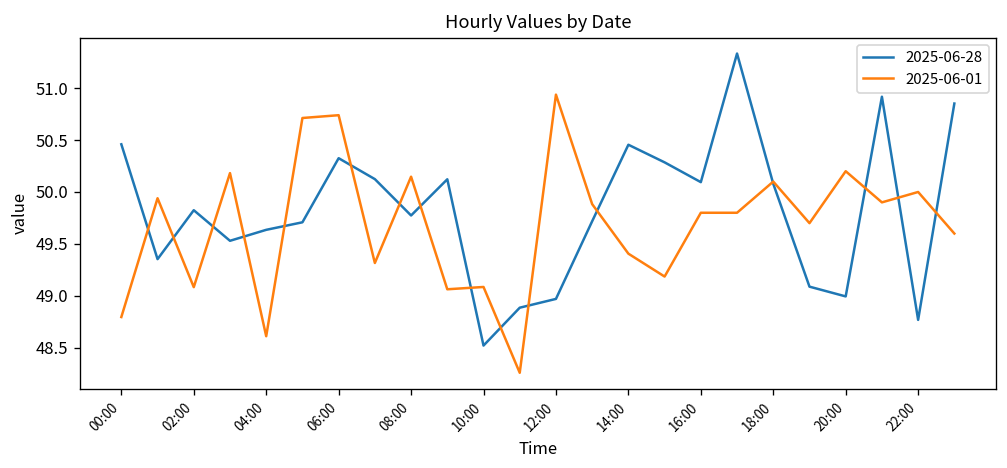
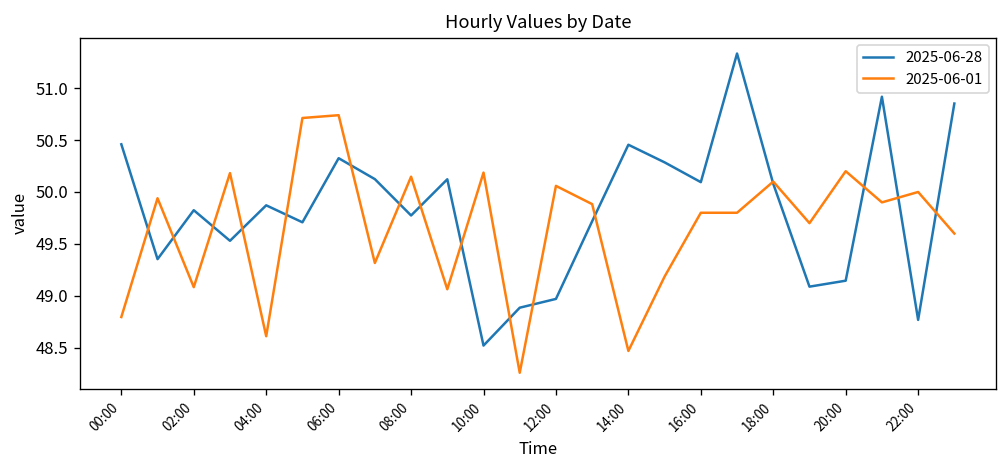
2025-06-28, 04:00: 49.6 -> 49.9
2025-06-01, 10:00: 49.1 -> 50.2
2025-06-01, 12:00: 50.9 -> 50.1
2025-06-01, 14:00: 49.4 -> 48.5
2025-06-28, 20:00: 49.0 -> 49.1
